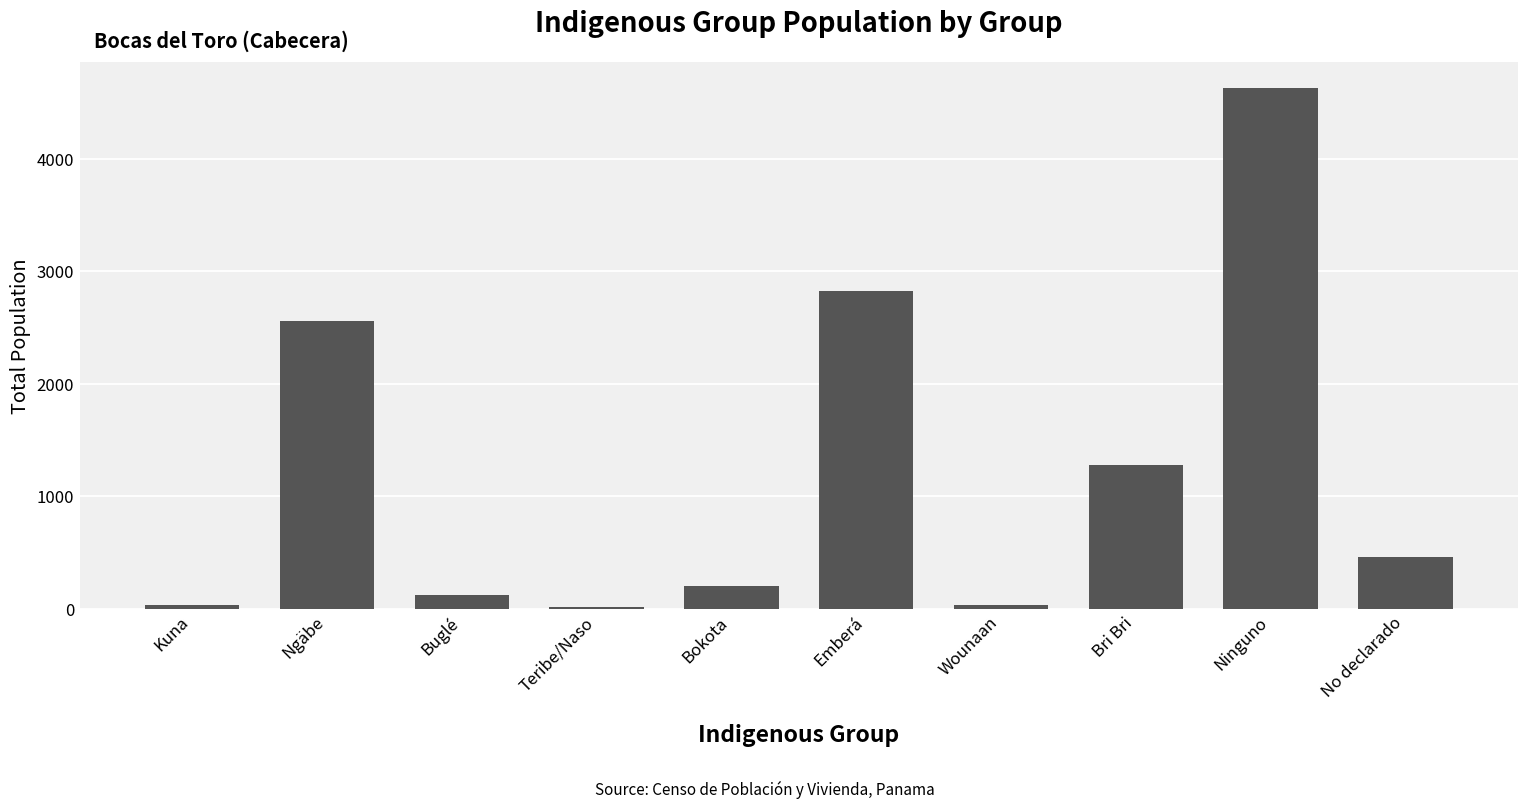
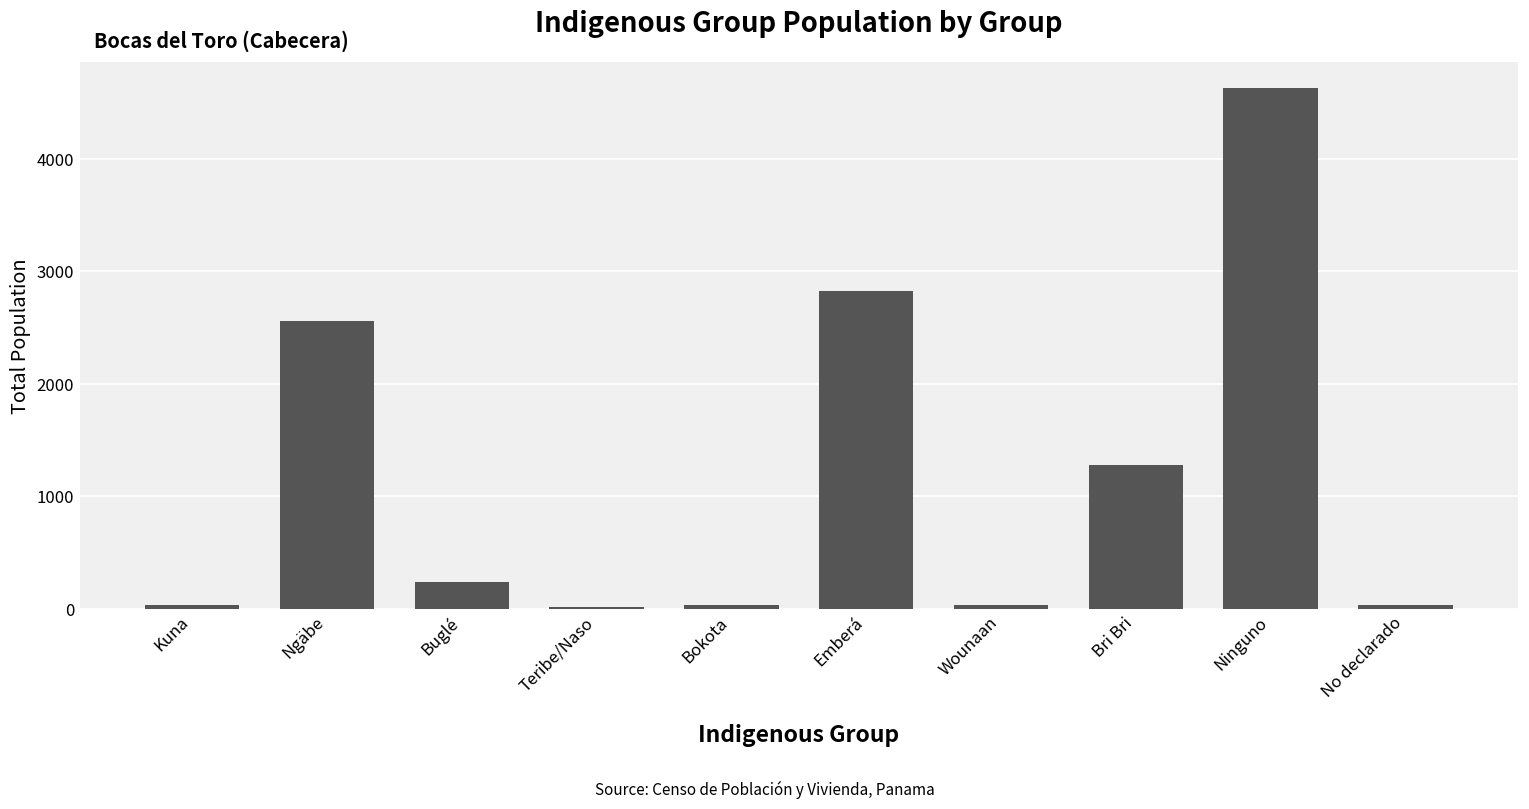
Buglé: 120 -> 240
Bokota: 200 -> 30
No declarado: 460 -> 30
